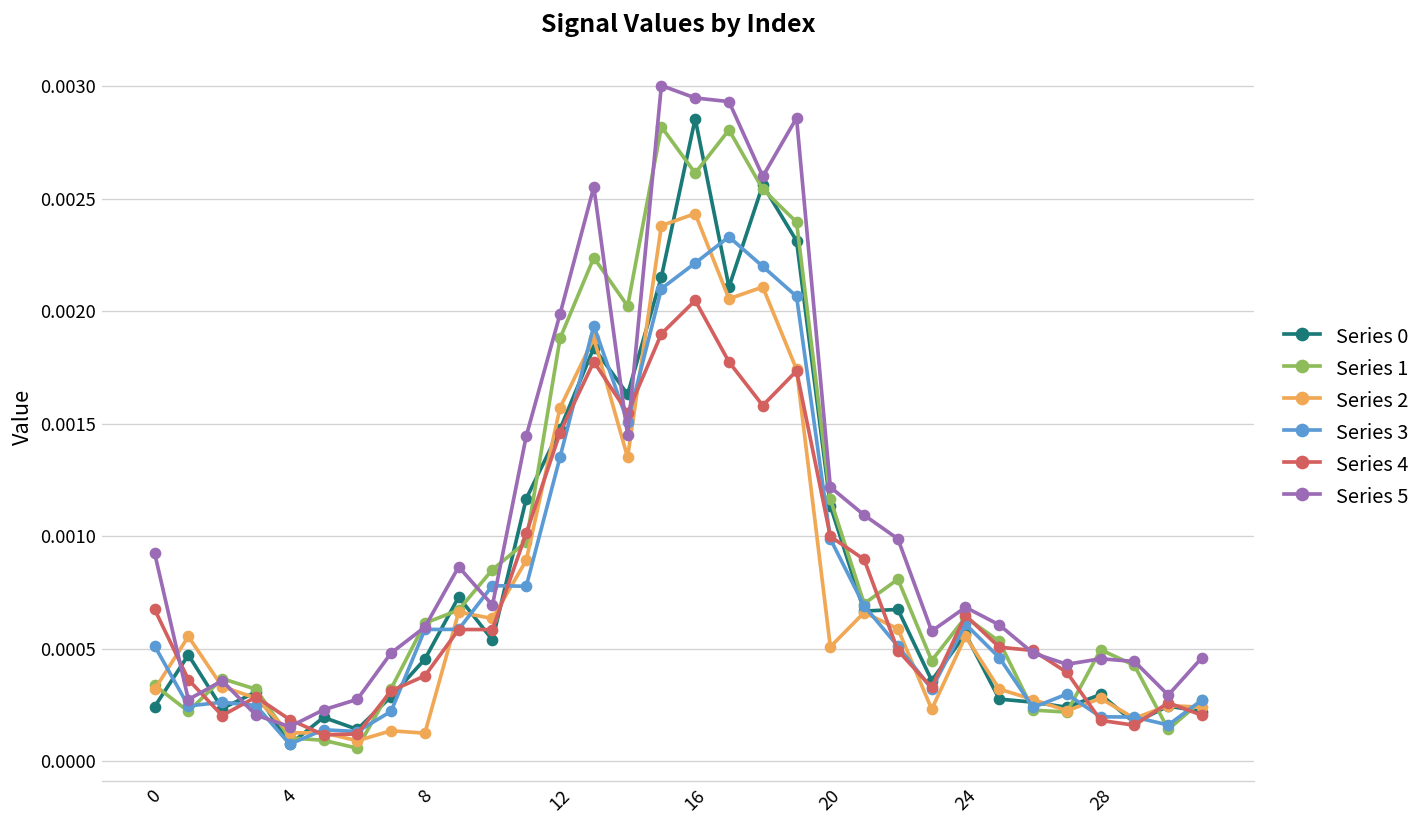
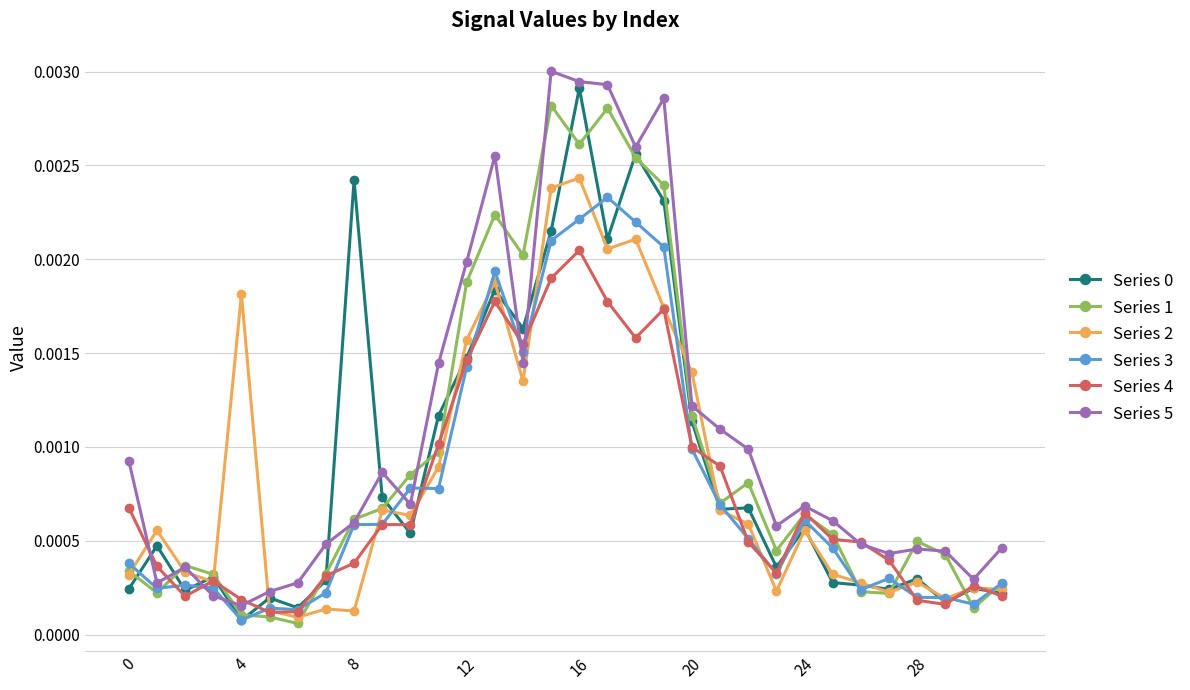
Series 3, 0: 0.00051 -> 0.00038
Series 2, 4: 0.00013 -> 0.00181
Series 0, 8: 0.00045 -> 0.00242
Series 3, 12: 0.00135 -> 0.00143
Series 0, 16: 0.00285 -> 0.00291
Series 2, 20: 0.00051 -> 0.00140
